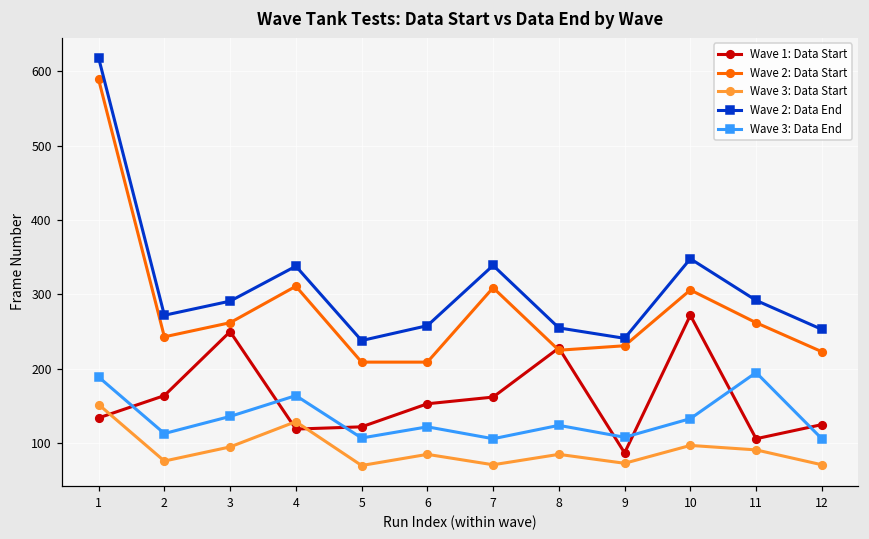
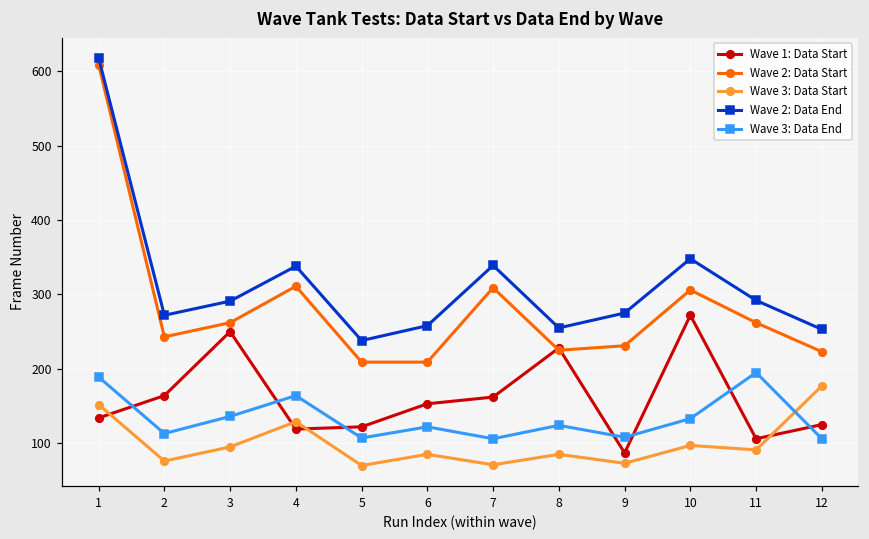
Wave 2: Data Start, 1: 590 -> 610
Wave 2: Data End, 9: 240 -> 280
Wave 3: Data Start, 12: 70 -> 180
